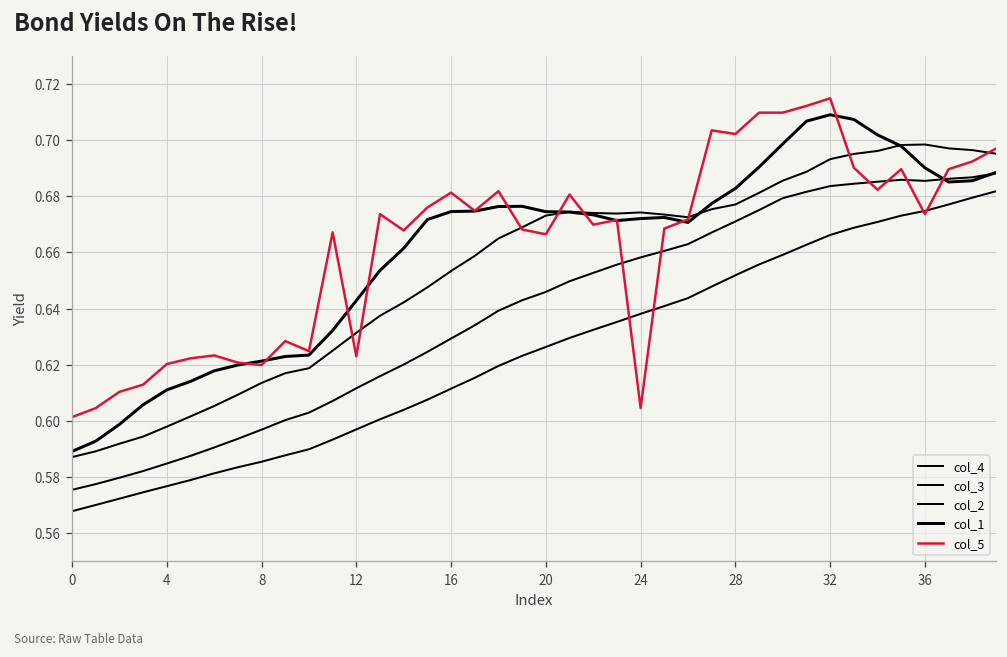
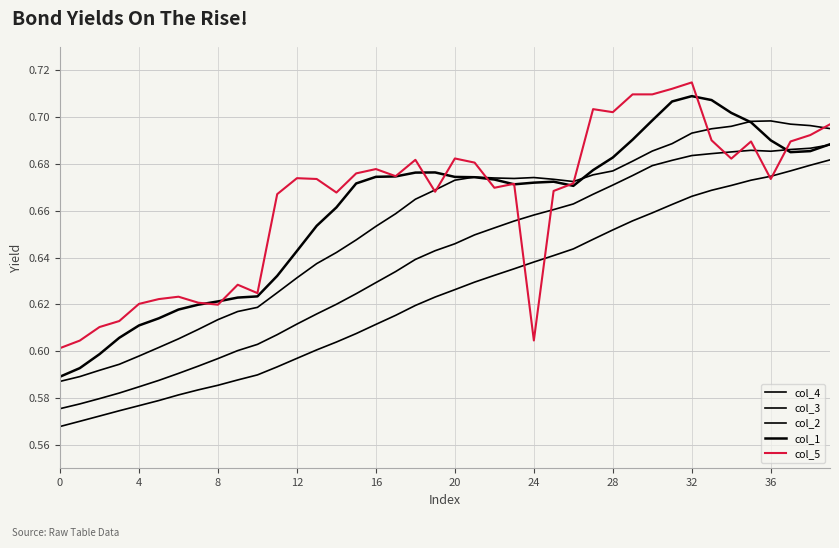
col_5, 12: 0.623 -> 0.674
col_5, 16: 0.681 -> 0.678
col_5, 20: 0.666 -> 0.682
